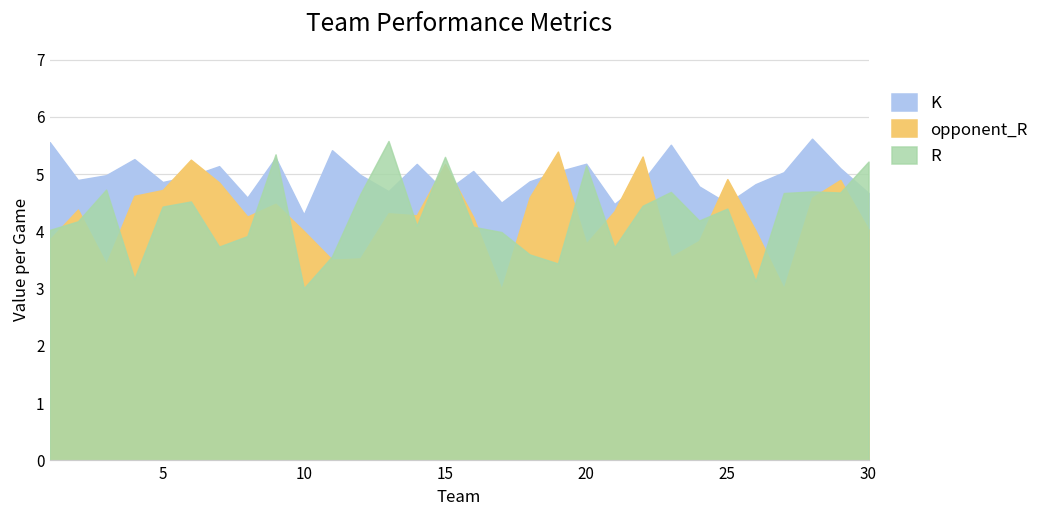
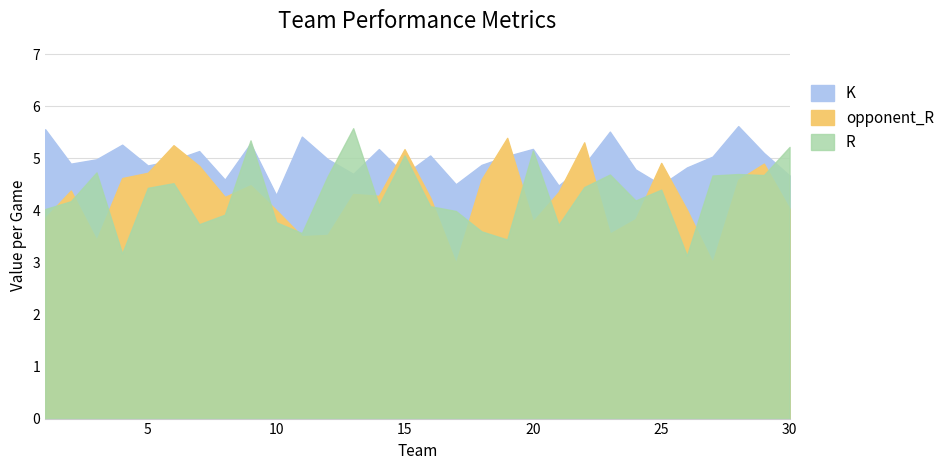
R, 10: 3.0 -> 3.8
R, 15: 5.3 -> 5.1
